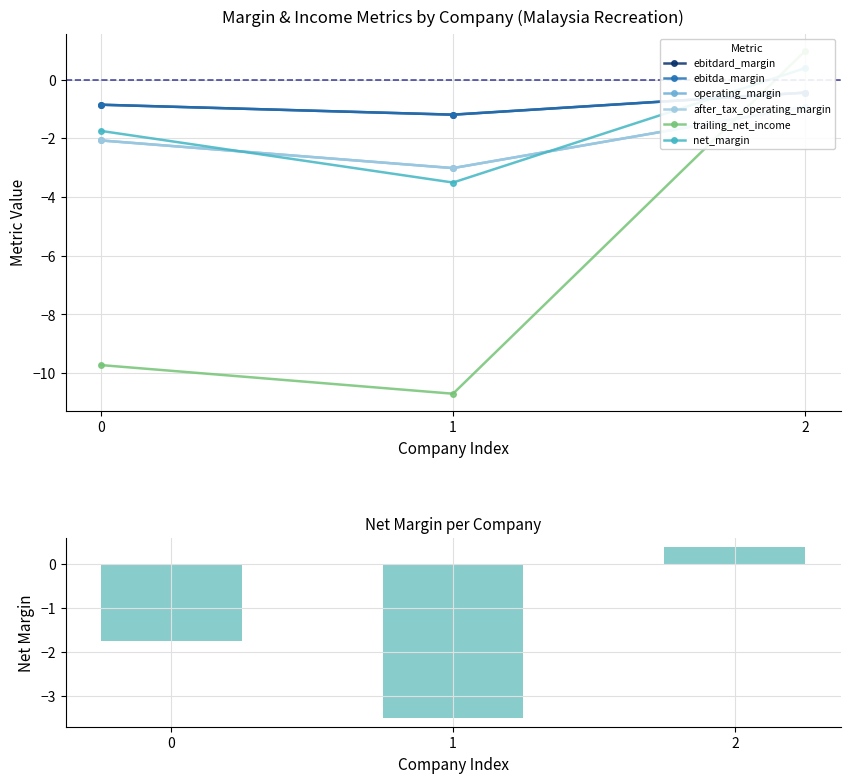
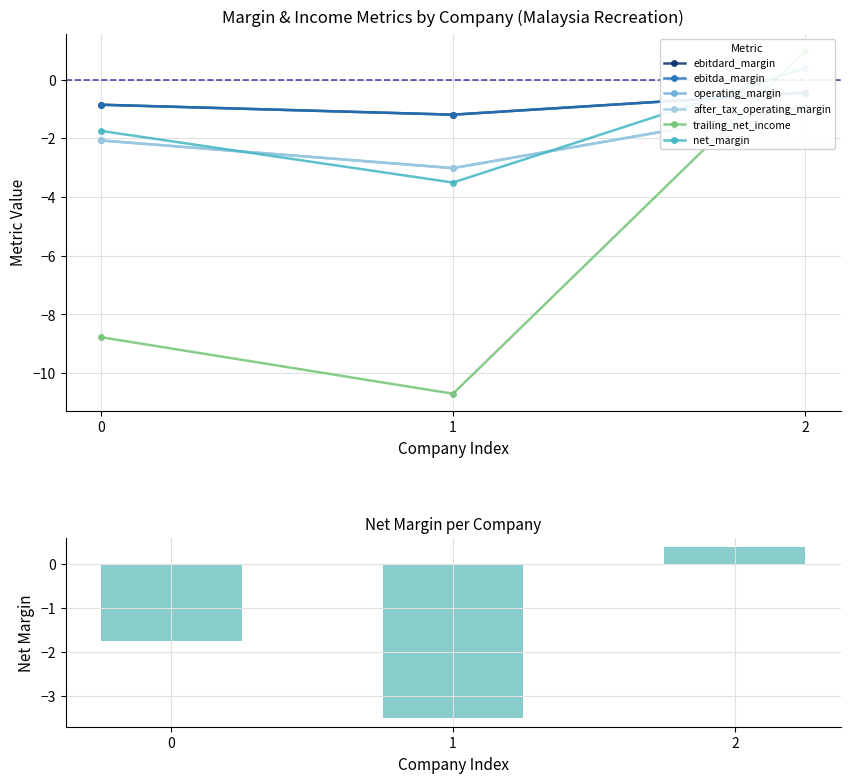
Margin & Income Metrics by Company (Malaysia Recreation), trailing_net_income, 0: -9.7 -> -8.8
